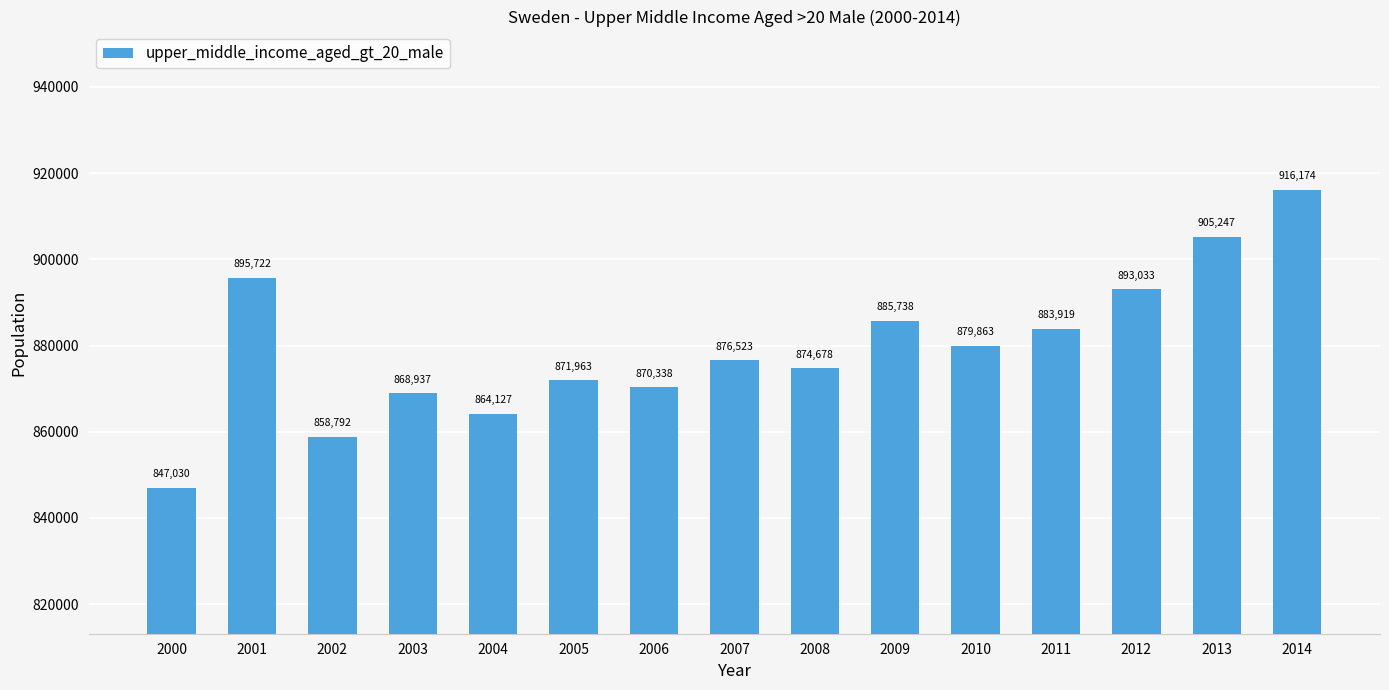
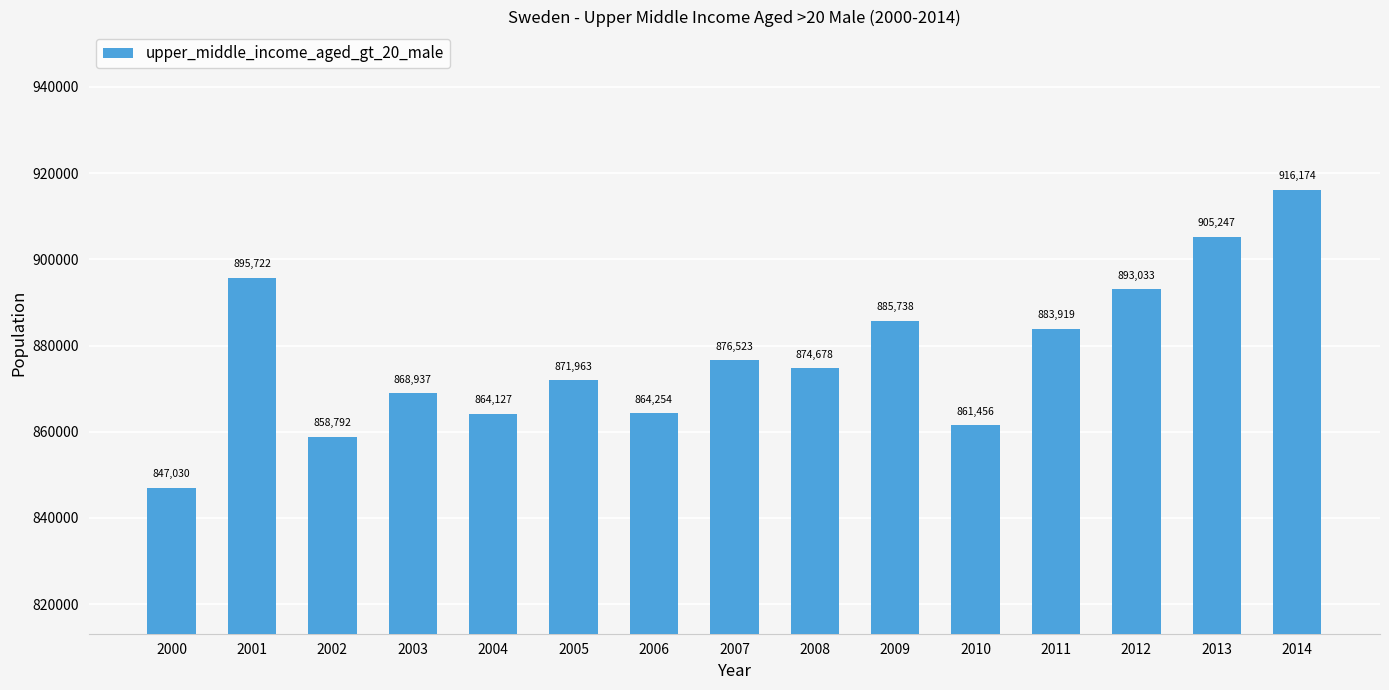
2006: 870,338 -> 864,254
2010: 879,863 -> 861,456
